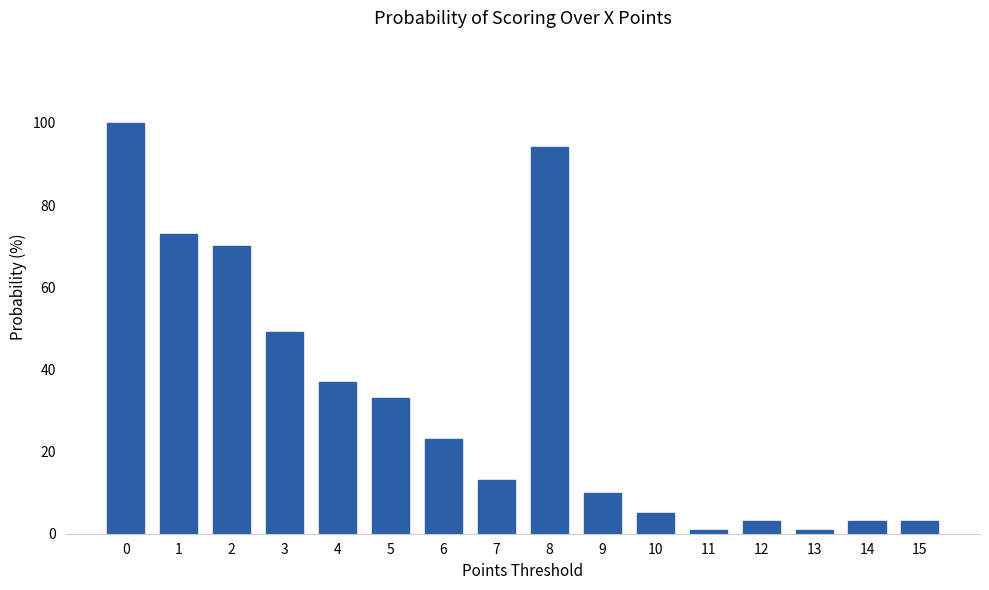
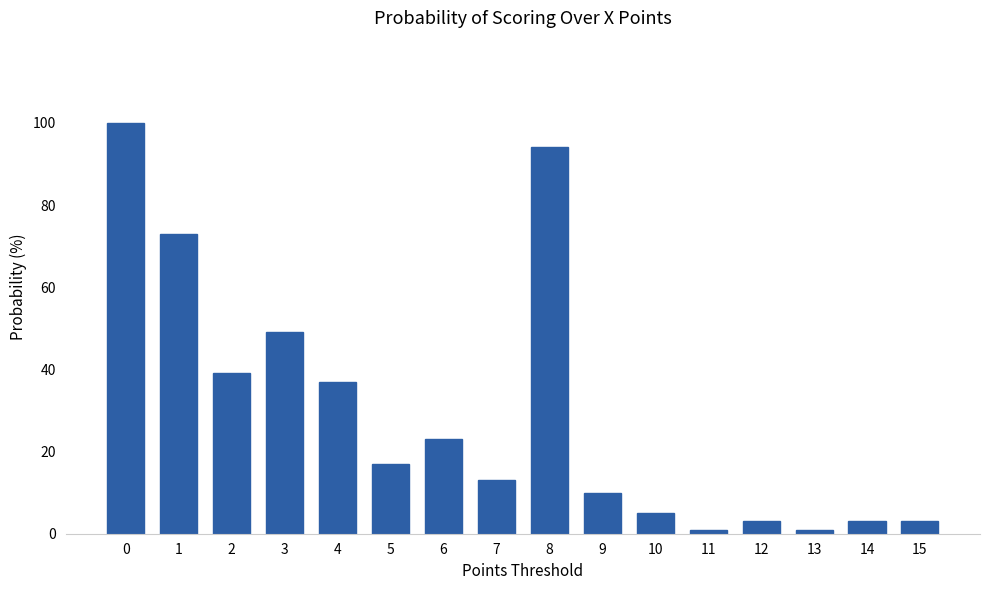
2: 70 -> 39
5: 33 -> 17
